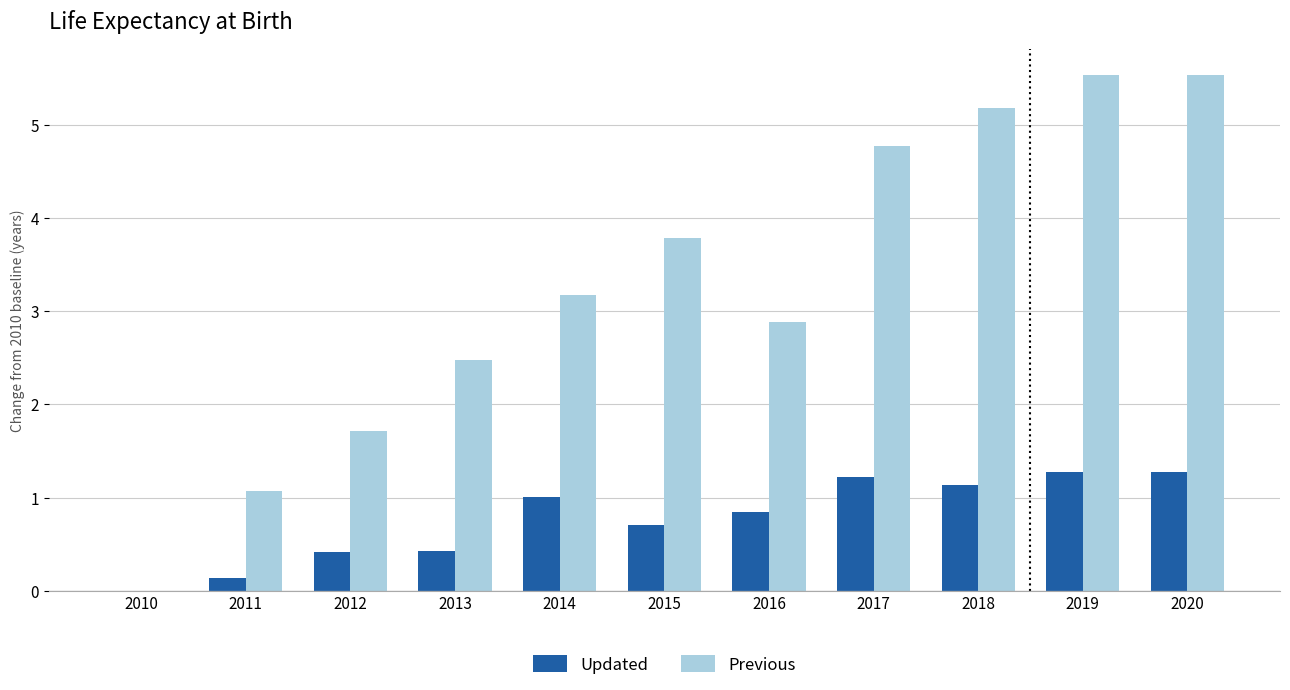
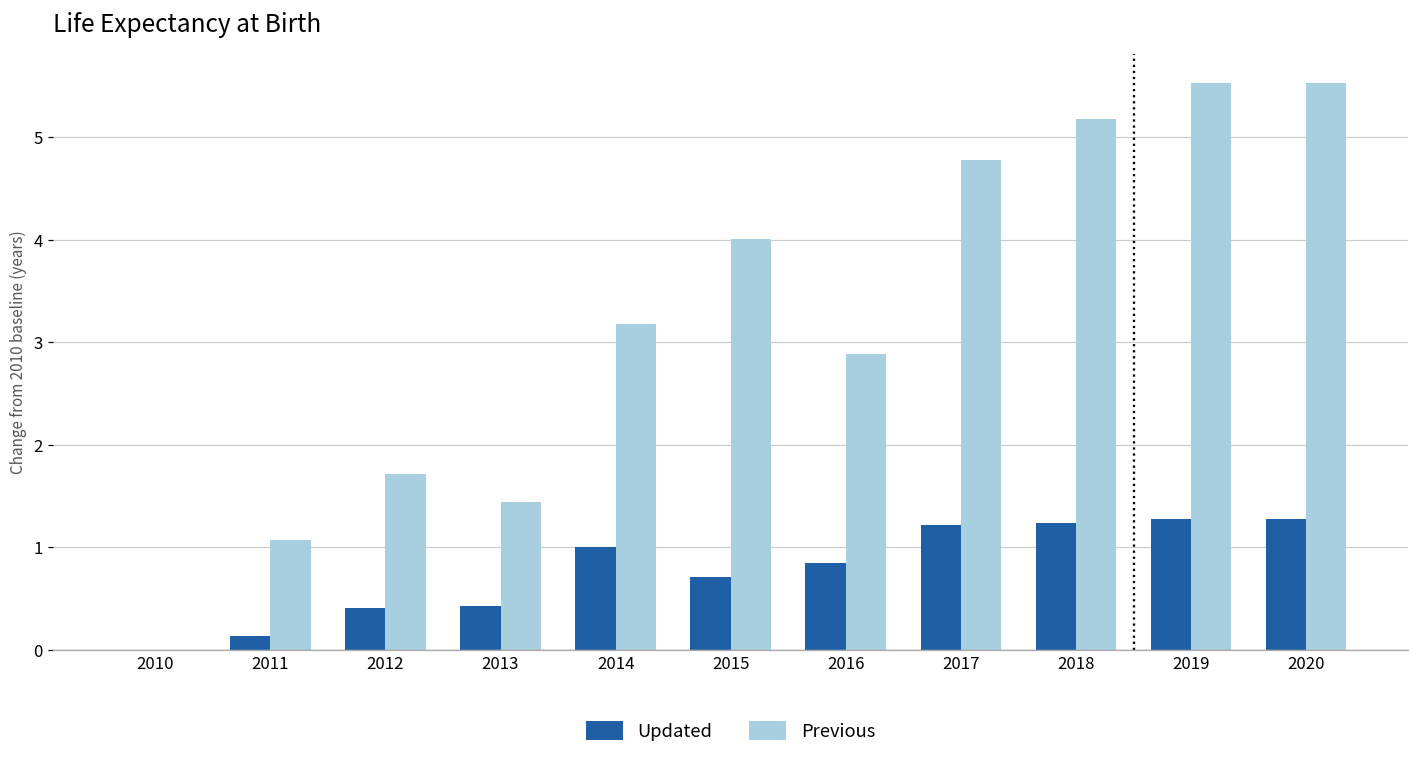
Previous, 2013: 2.5 -> 1.4
Previous, 2015: 3.8 -> 4.0
Updated, 2018: 1.1 -> 1.2
